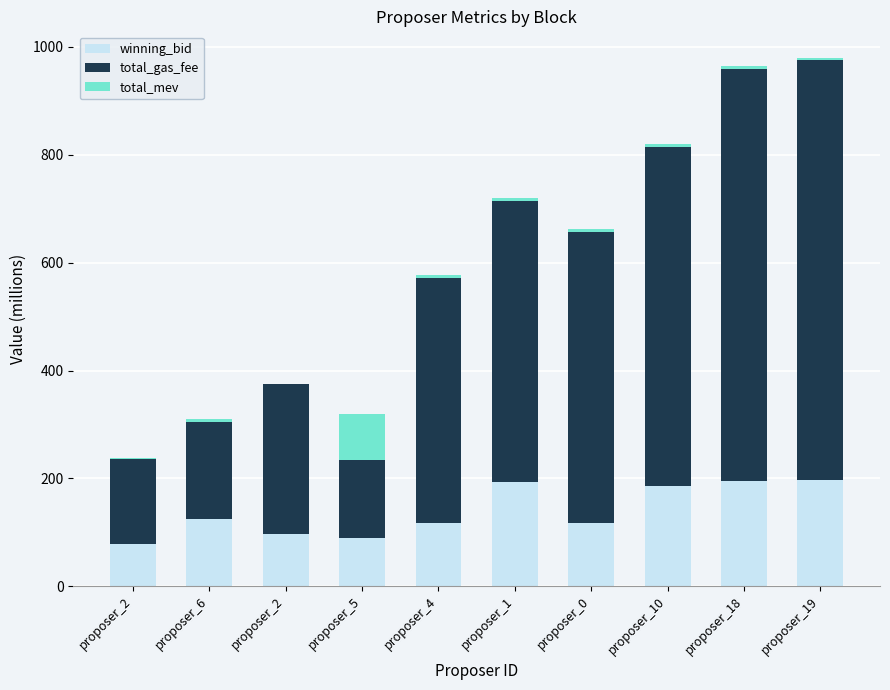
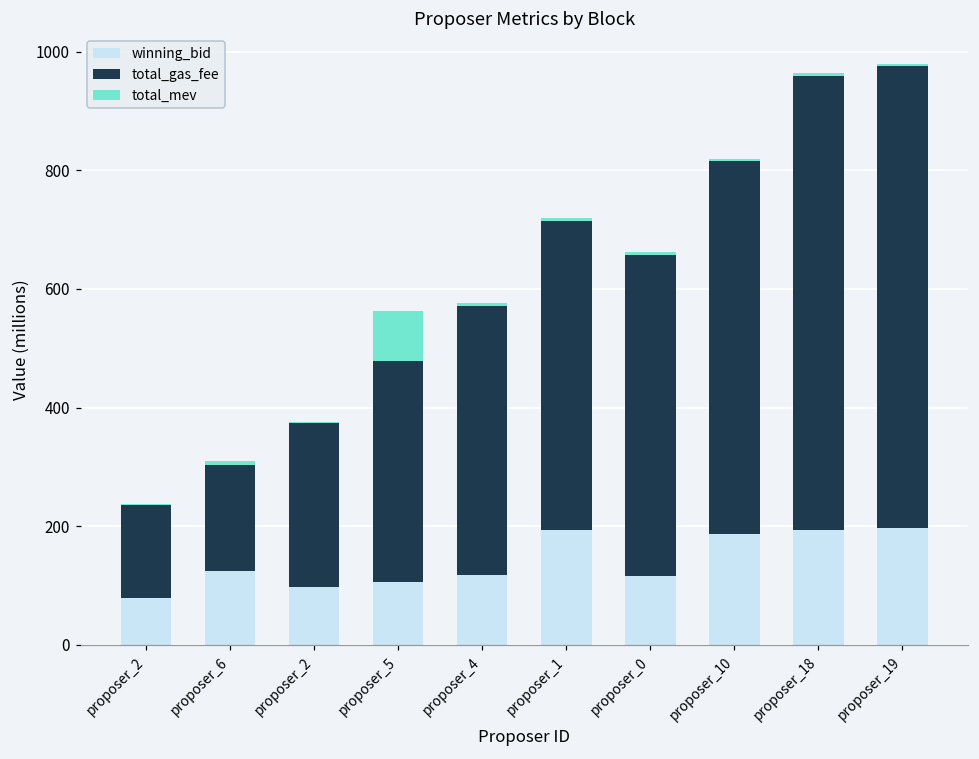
winning_bid, proposer_5: 90 -> 110
total_gas_fee, proposer_5: 150 -> 370
